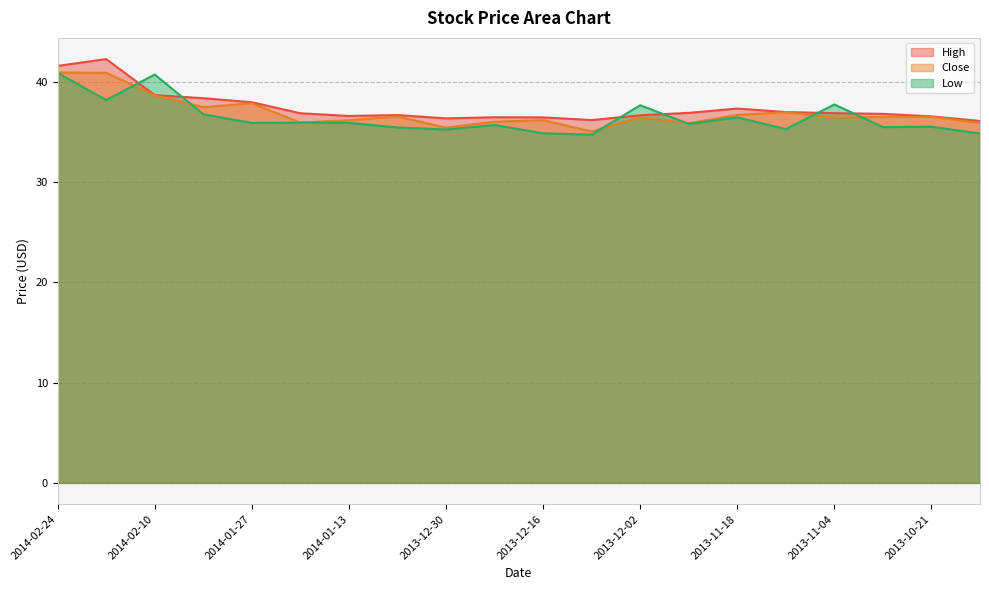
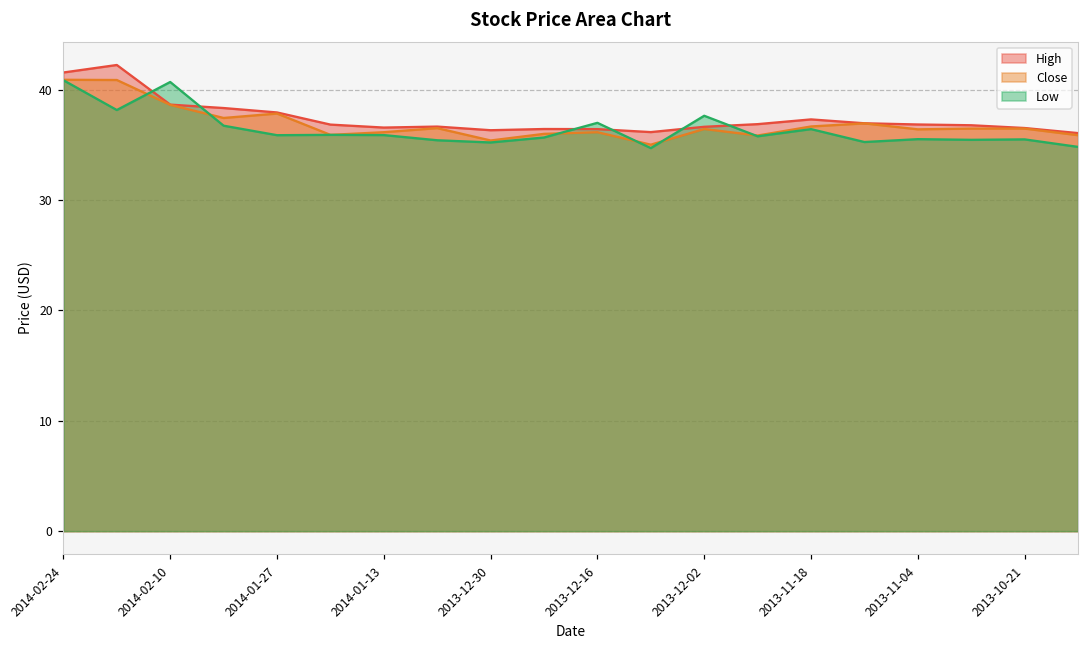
Low, 2013-12-16: 34.8 -> 37.0
Low, 2013-11-04: 37.7 -> 35.5
